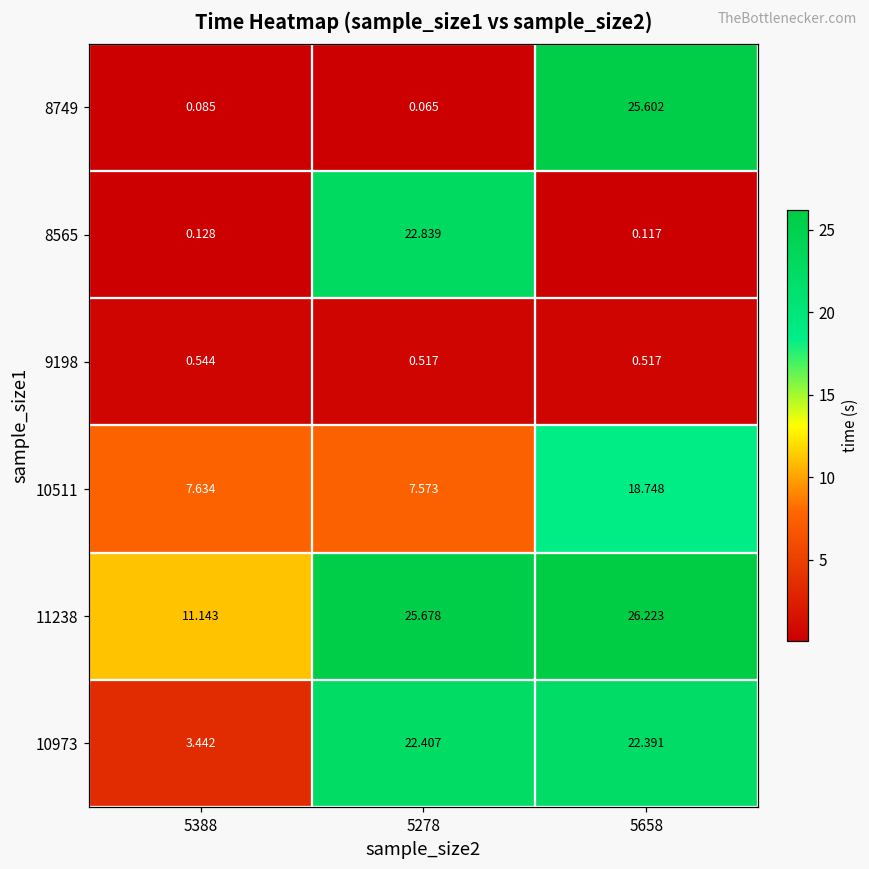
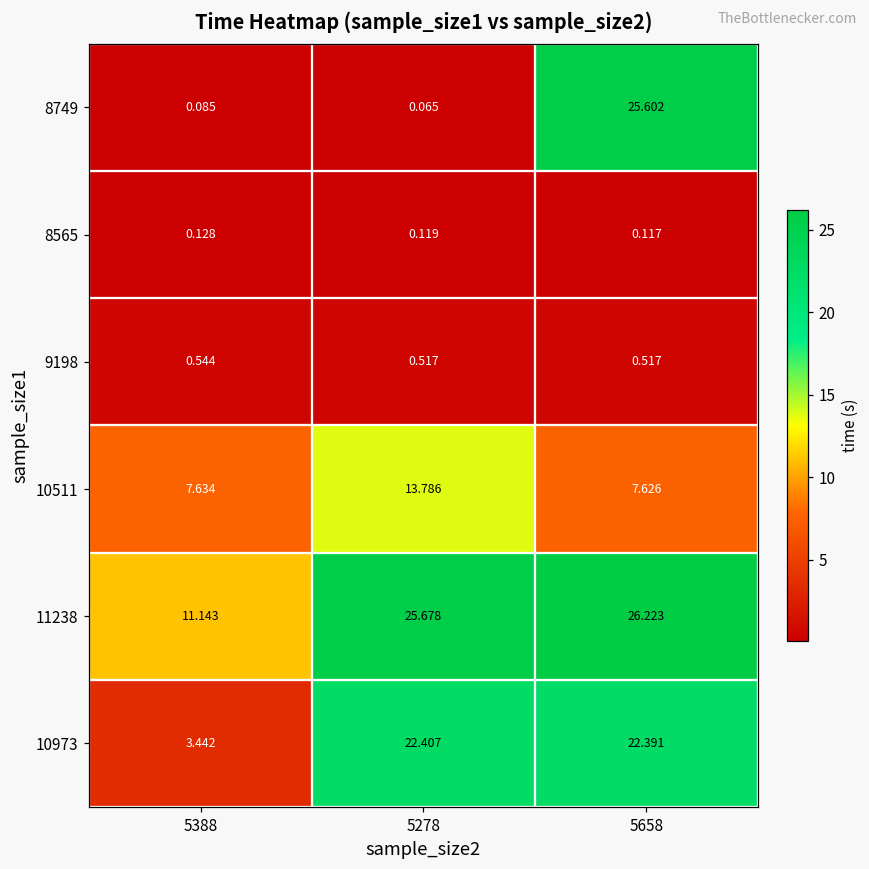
8565, 5278: 22.839 -> 0.119
10511, 5278: 7.573 -> 13.786
10511, 5658: 18.748 -> 7.626
